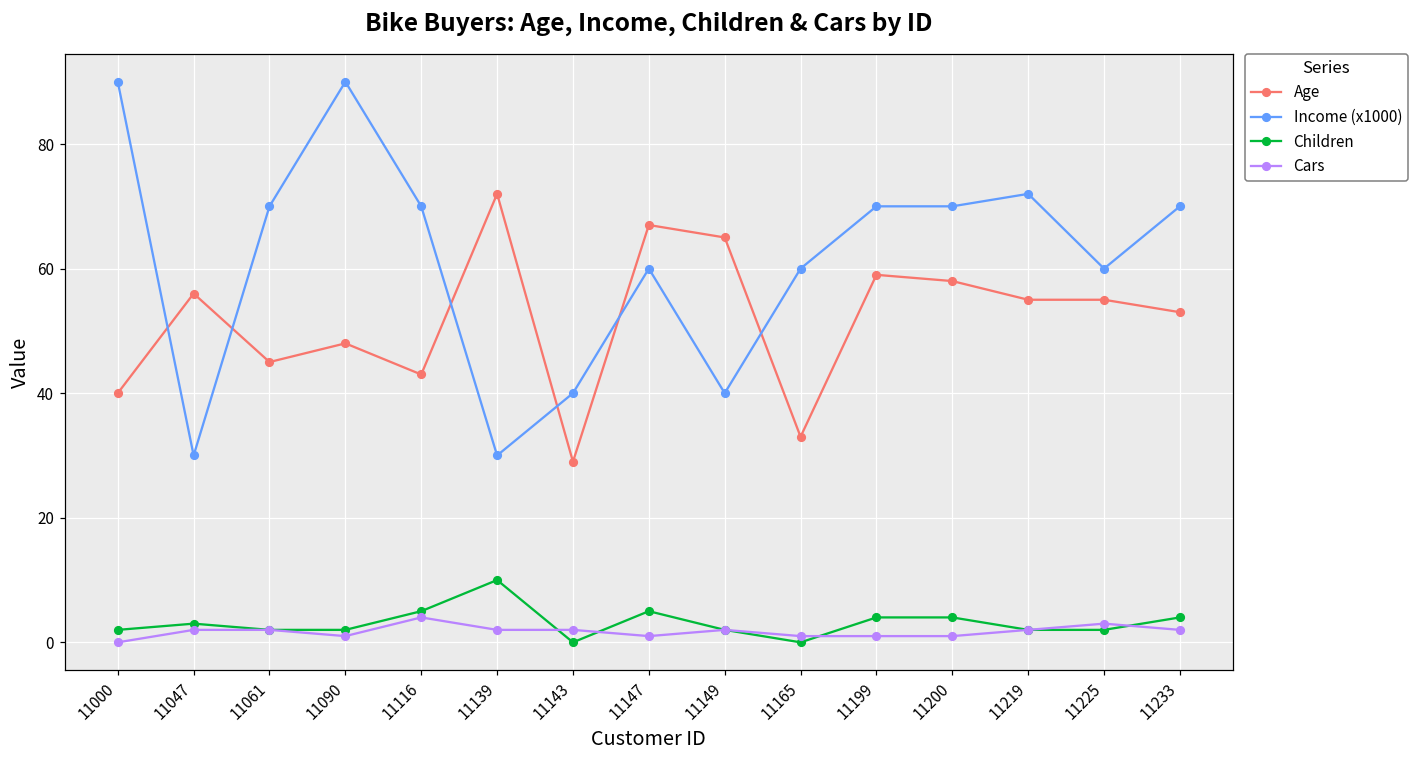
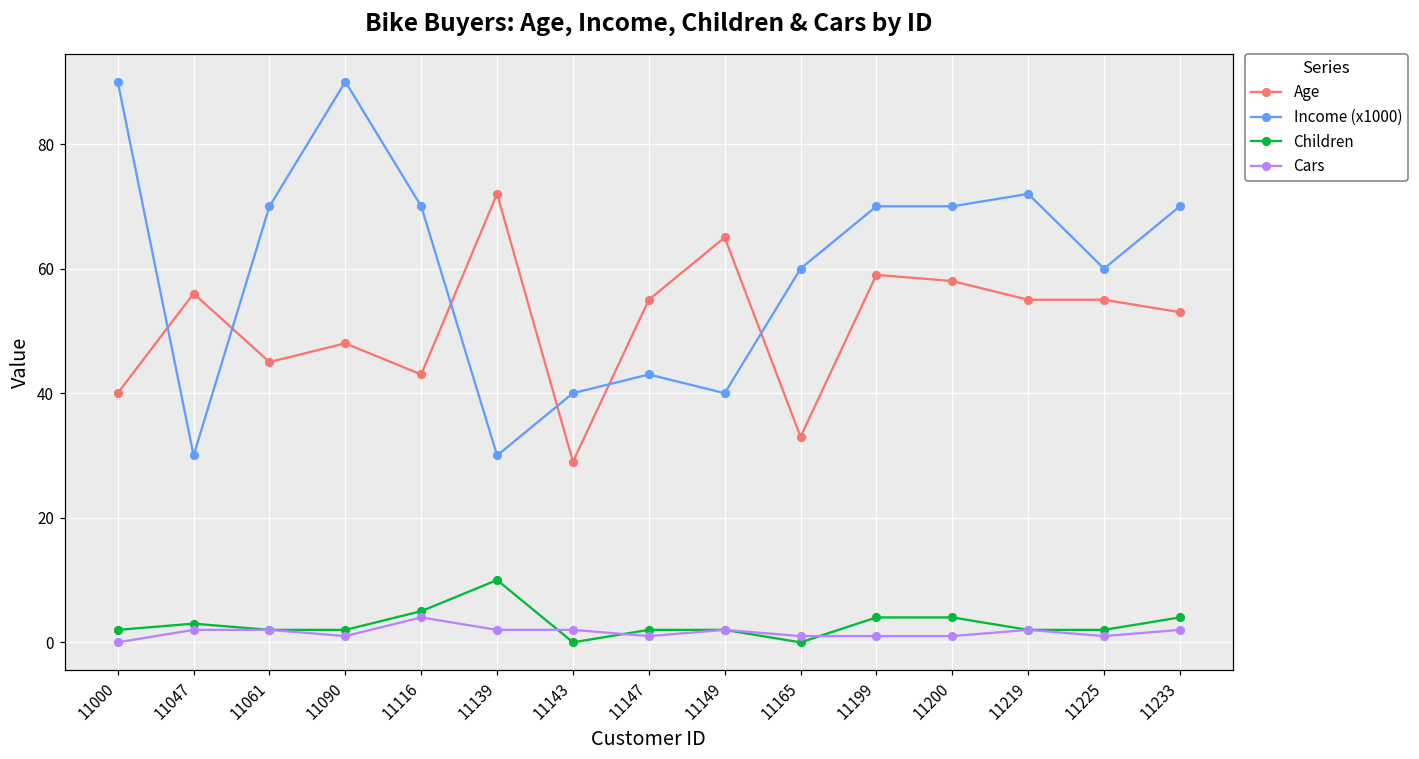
Age, 11147: 67 -> 55
Income (x1000), 11147: 60 -> 43
Children, 11147: 5 -> 2
Cars, 11225: 3 -> 1
